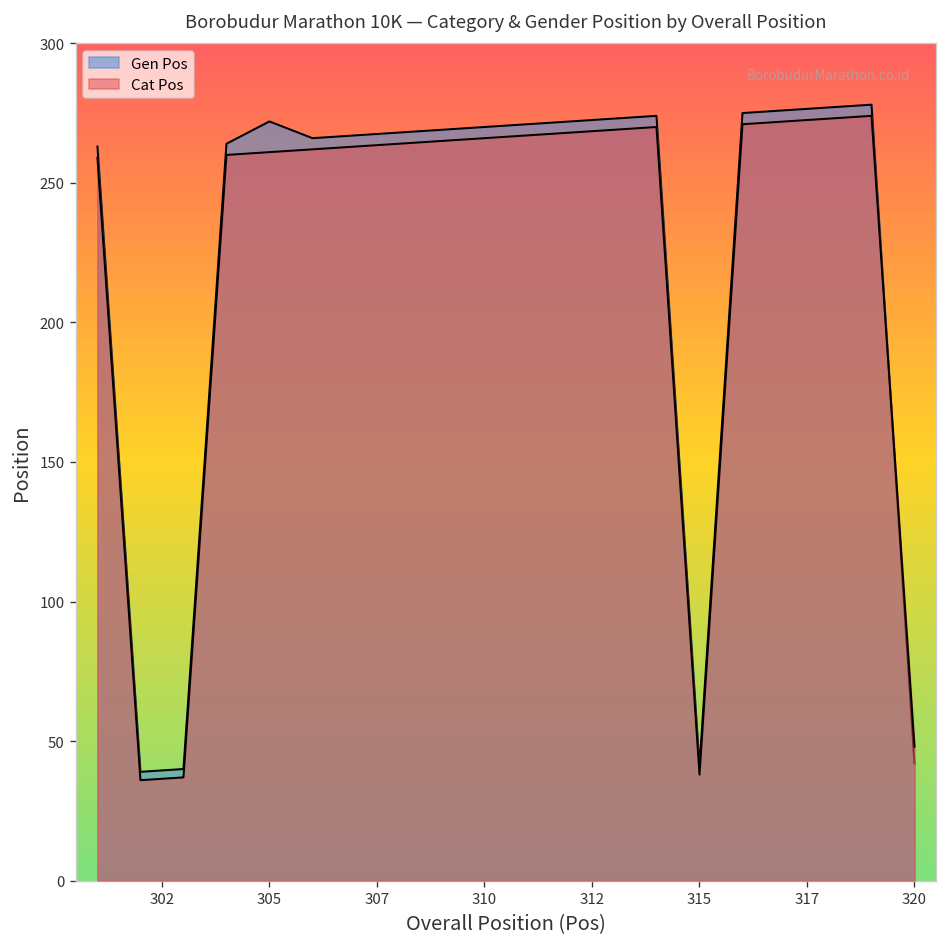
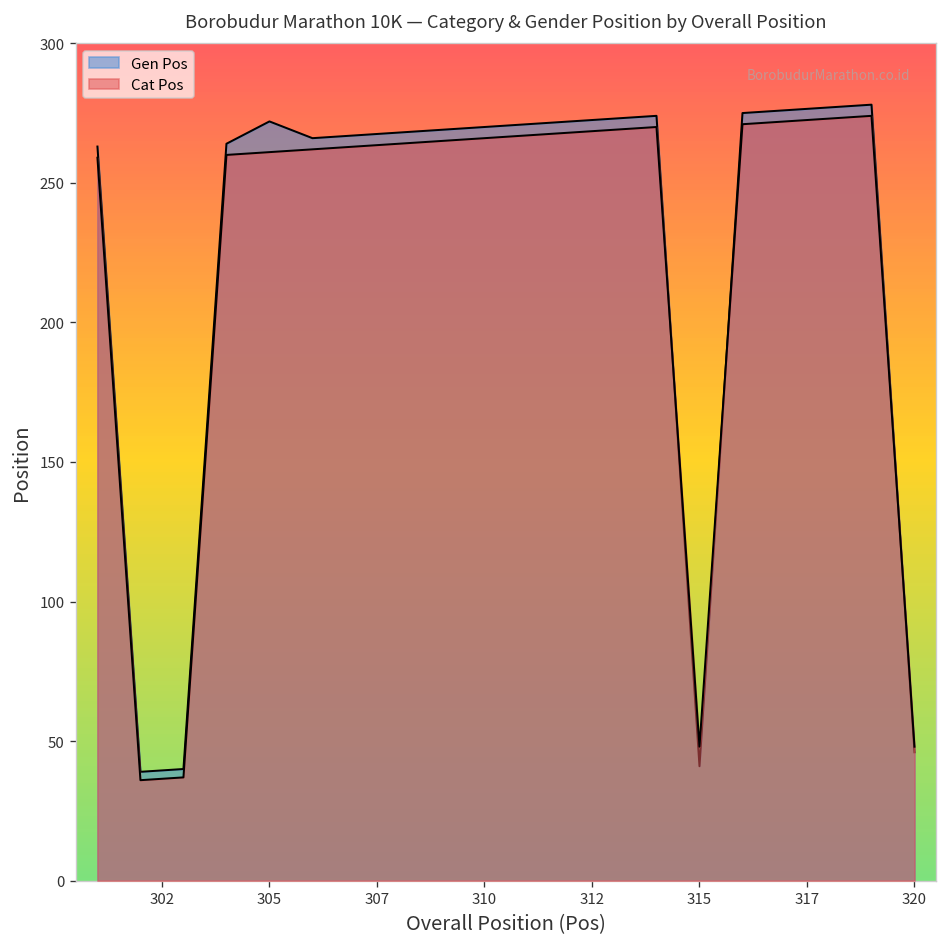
Cat Pos, 315: 38 -> 48
Gen Pos, 320: 42 -> 46
